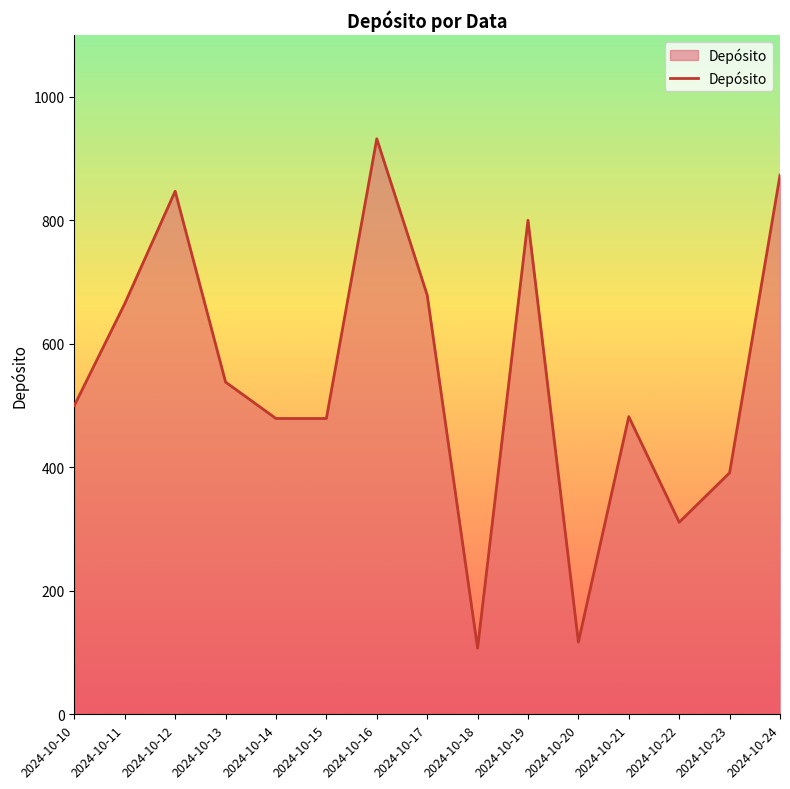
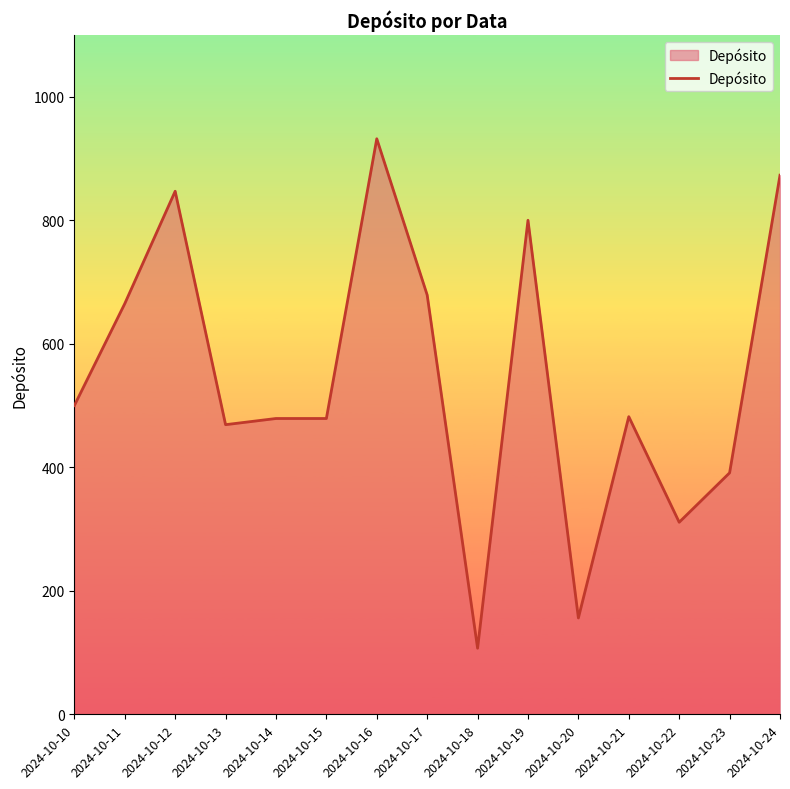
2024-10-13: 540 -> 470
2024-10-20: 120 -> 160
